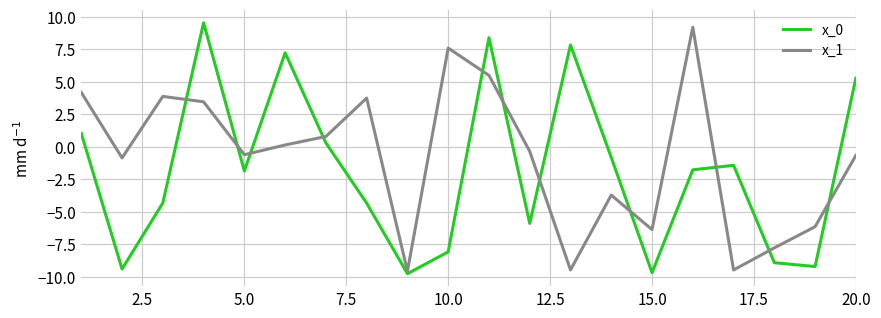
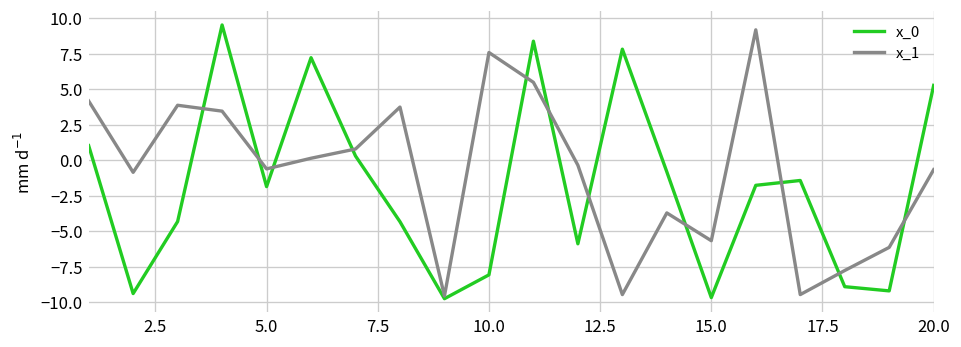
x_1, 15.0: -6.4 -> -5.7
